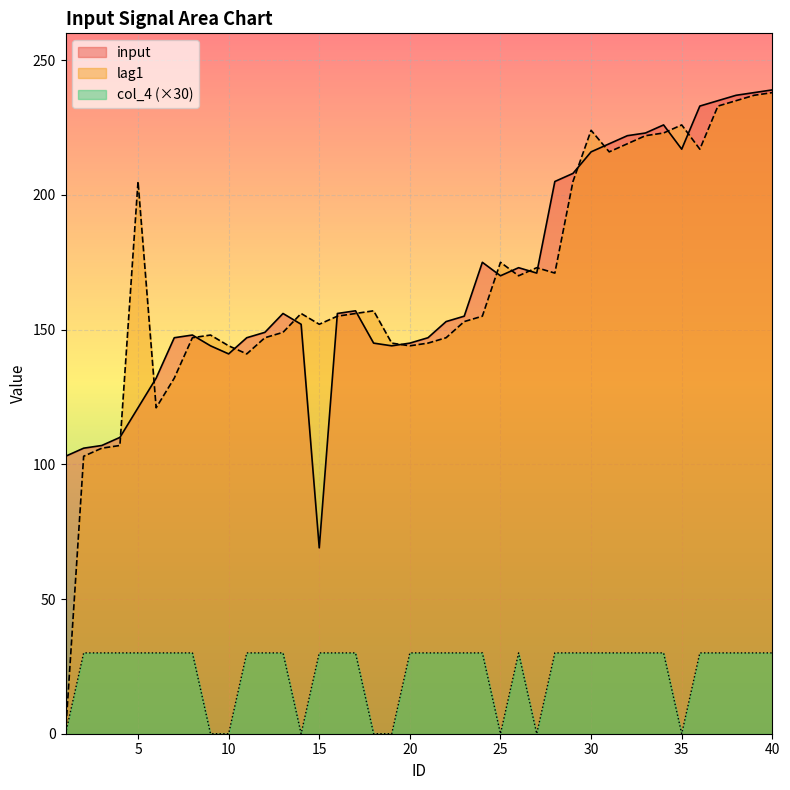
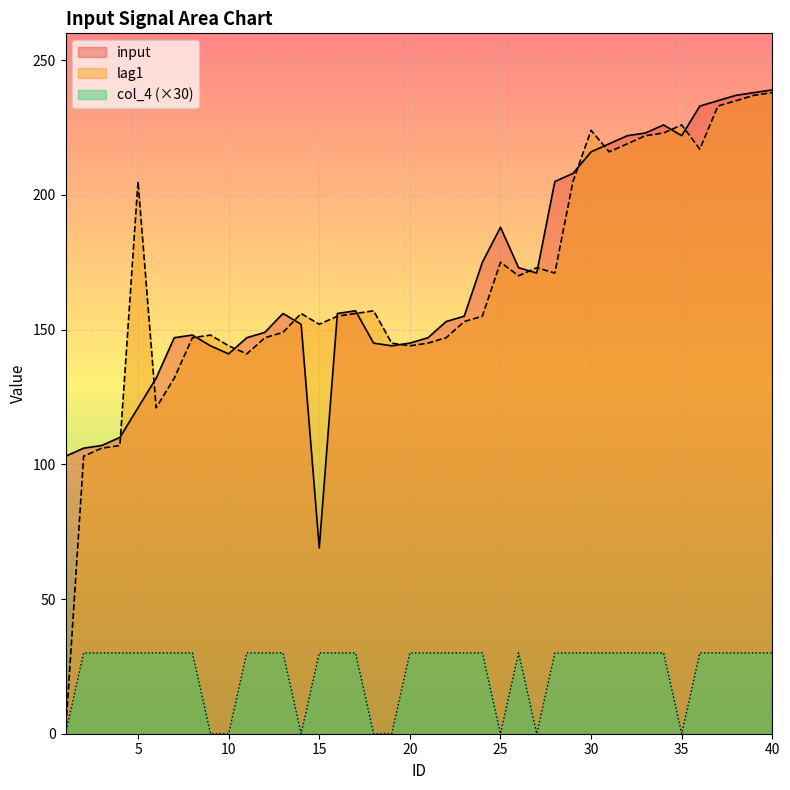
input, 25: 170 -> 188
input, 35: 217 -> 222
